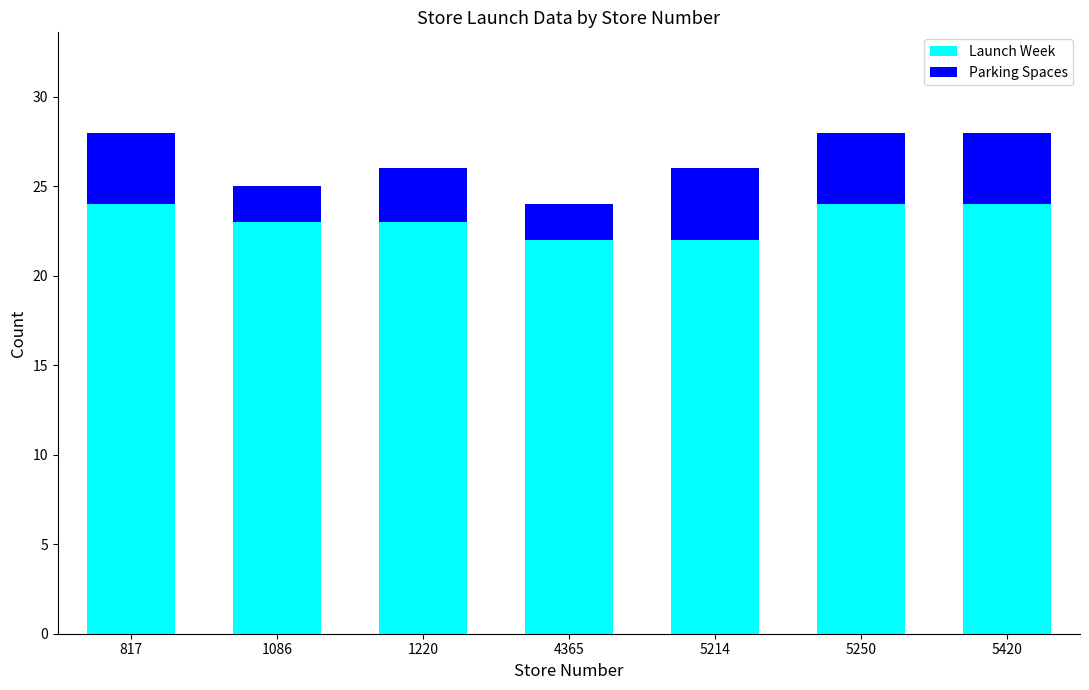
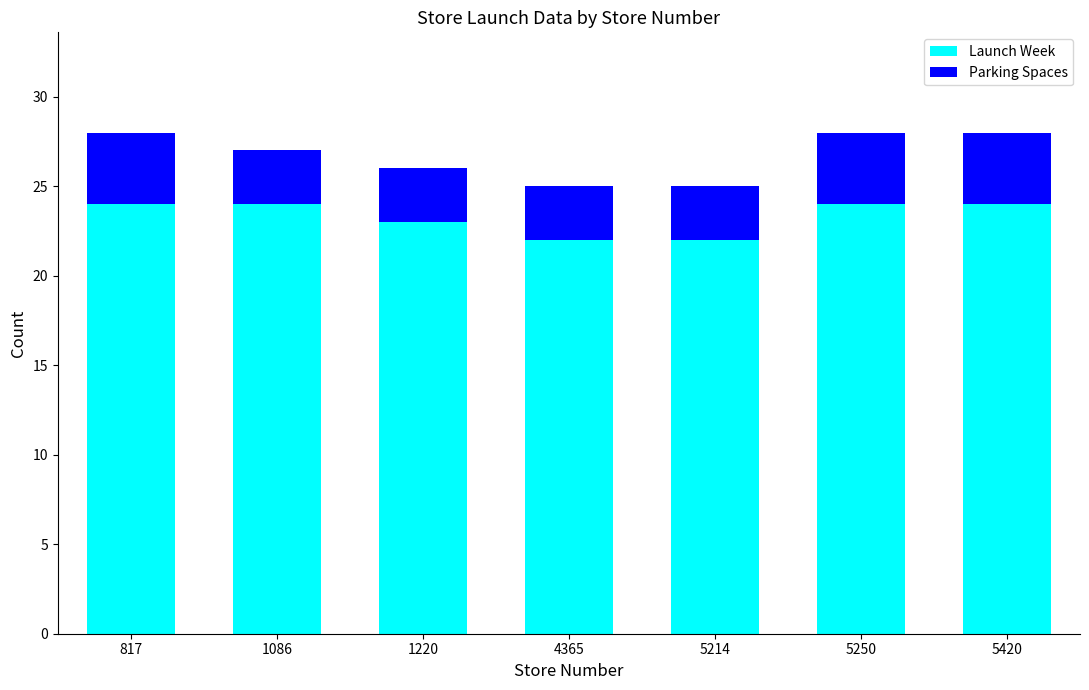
Launch Week, 1086: 23 -> 24
Parking Spaces, 1086: 2 -> 3
Parking Spaces, 4365: 2 -> 3
Parking Spaces, 5214: 4 -> 3
